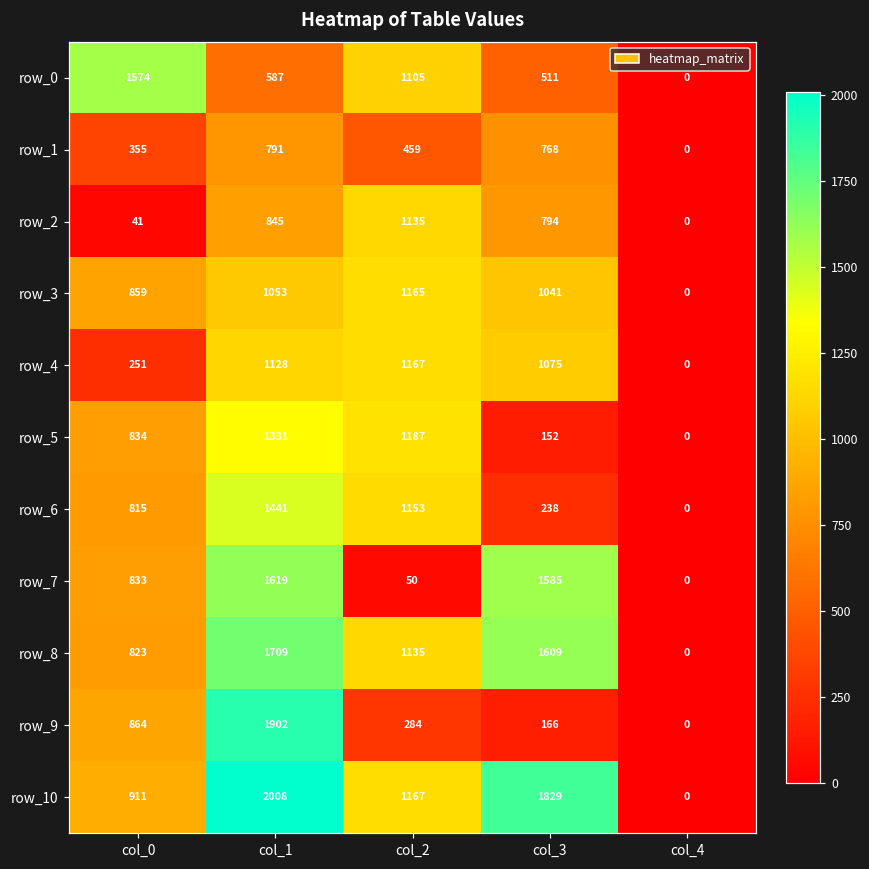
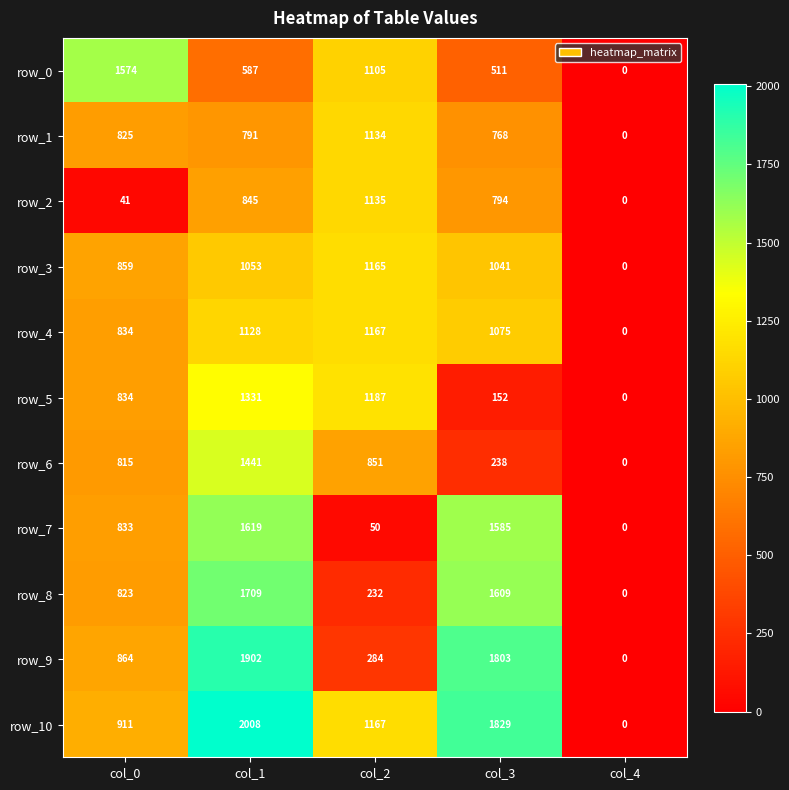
row_1, col_0: 355 -> 825
row_1, col_2: 459 -> 1134
row_4, col_0: 251 -> 834
row_6, col_2: 1153 -> 851
row_8, col_2: 1135 -> 232
row_9, col_3: 166 -> 1803
